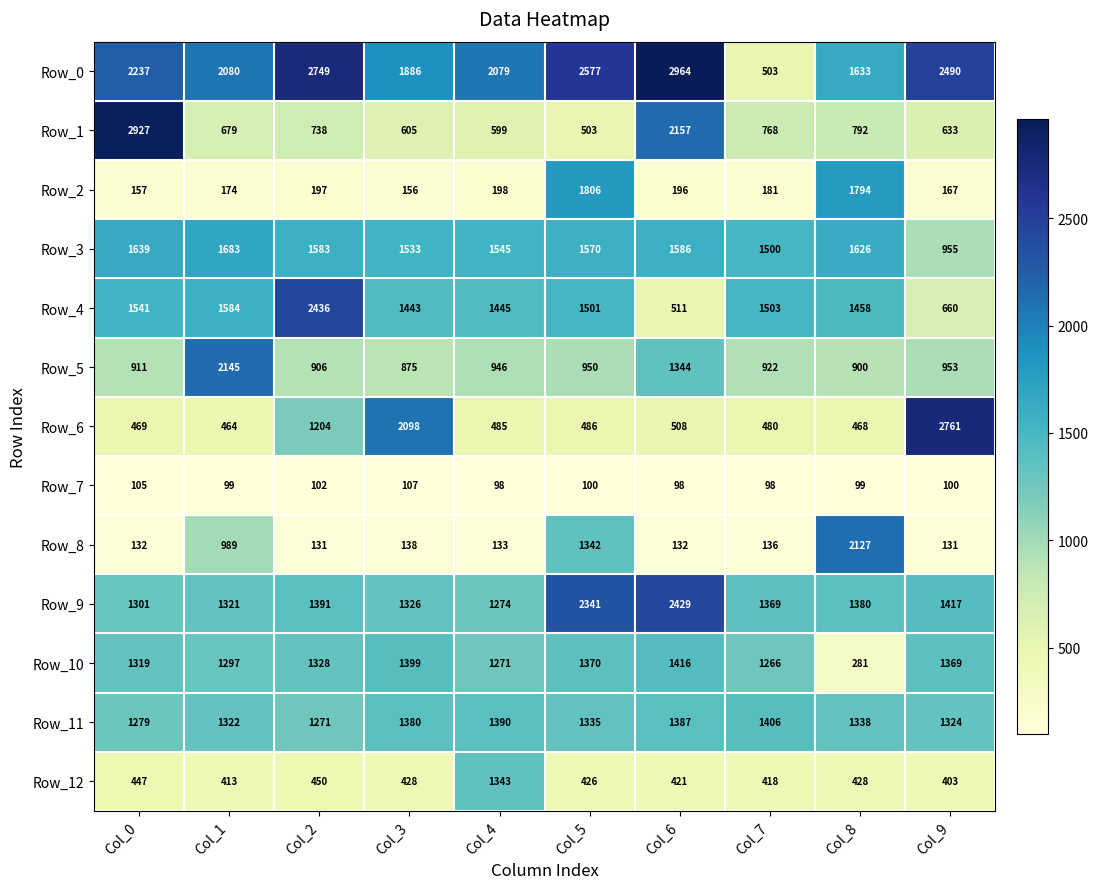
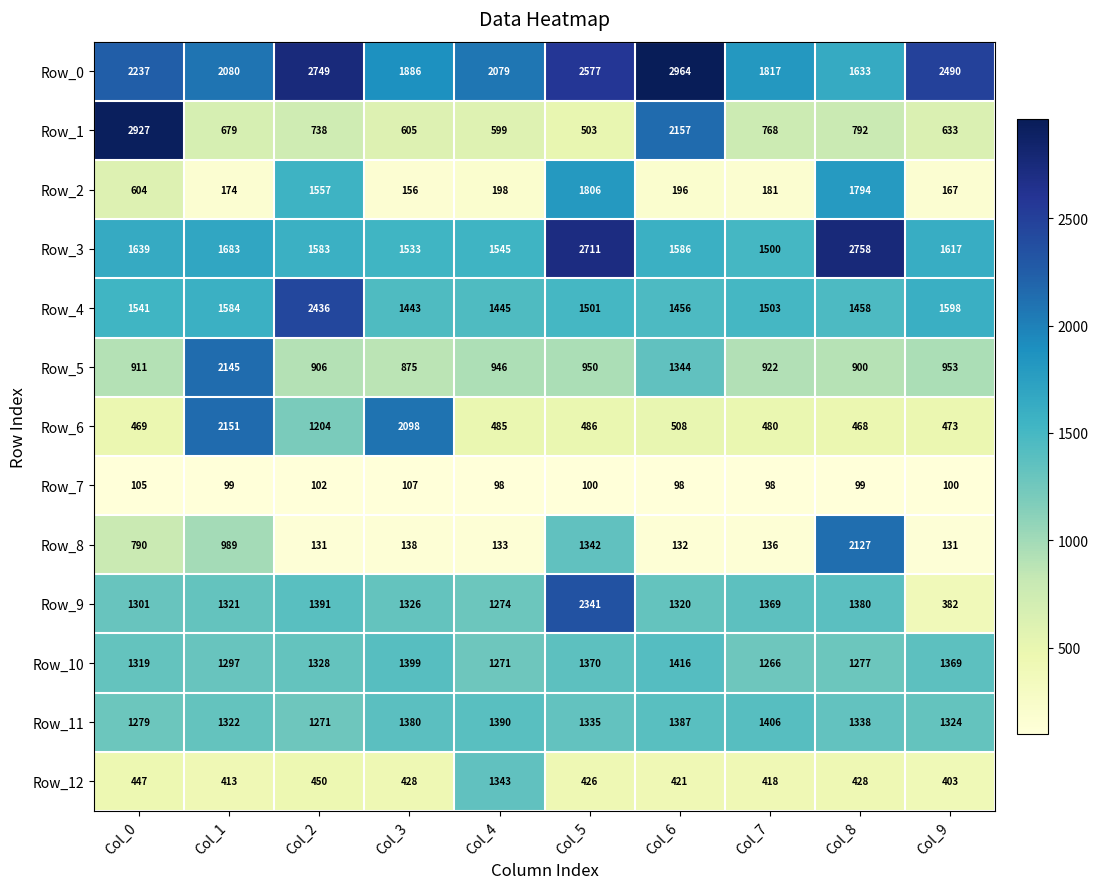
Row_0, Col_7: 503 -> 1817
Row_2, Col_0: 157 -> 604
Row_2, Col_2: 197 -> 1557
Row_3, Col_5: 1570 -> 2711
Row_3, Col_8: 1626 -> 2758
Row_3, Col_9: 955 -> 1617
Row_4, Col_6: 511 -> 1456
Row_4, Col_9: 660 -> 1598
Row_6, Col_1: 464 -> 2151
Row_6, Col_9: 2761 -> 473
Row_8, Col_0: 132 -> 790
Row_9, Col_6: 2429 -> 1320
Row_9, Col_9: 1417 -> 382
Row_10, Col_8: 281 -> 1277
